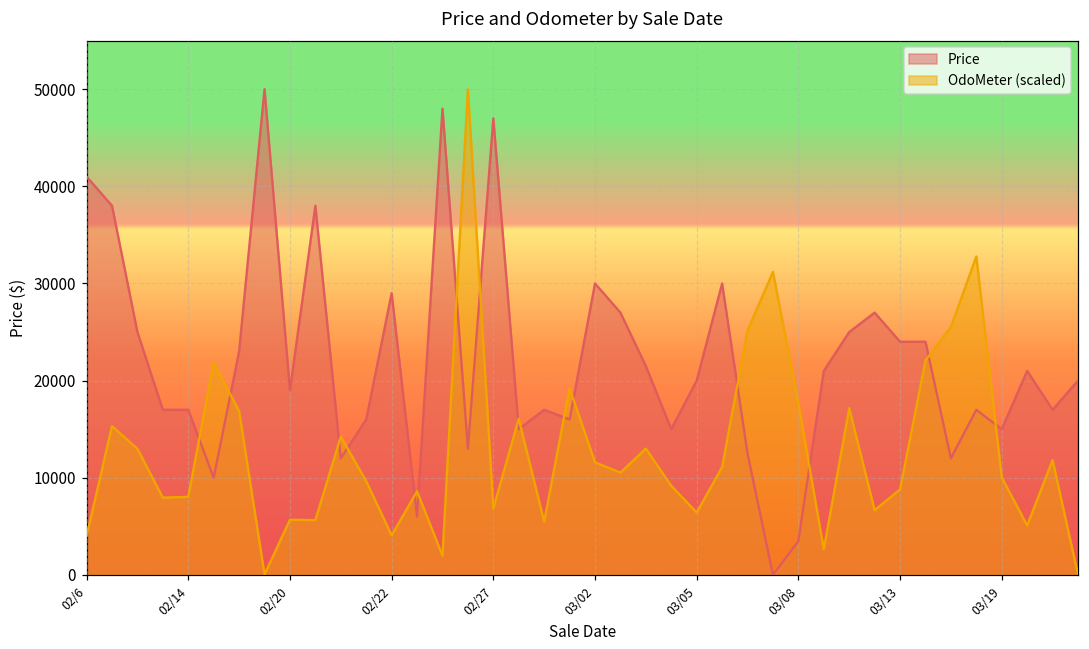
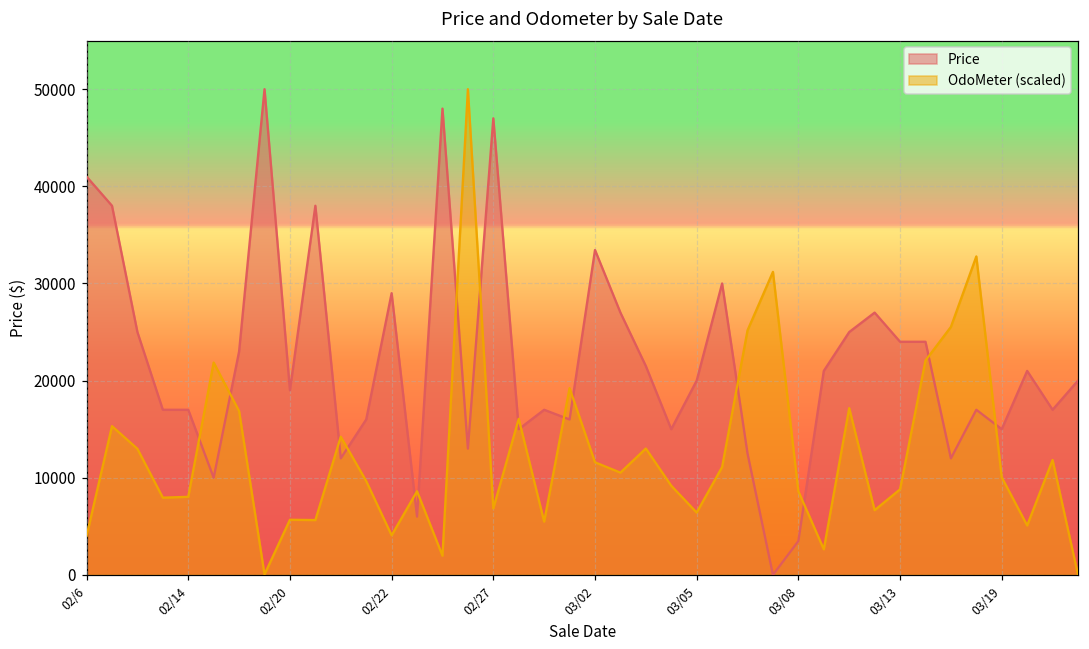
Price, 03/02: 30000 -> 33000
OdoMeter (scaled), 03/08: 18000 -> 9000
